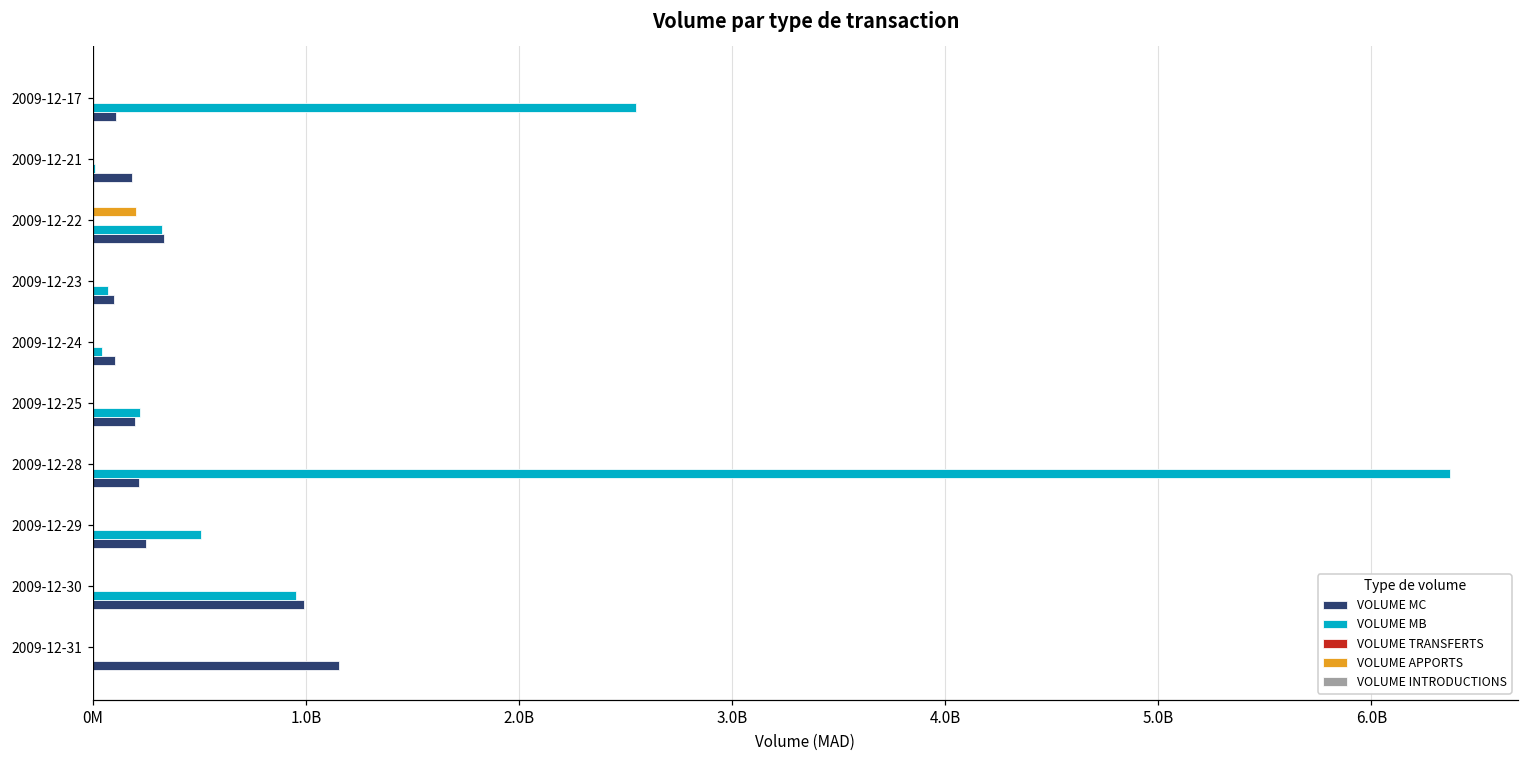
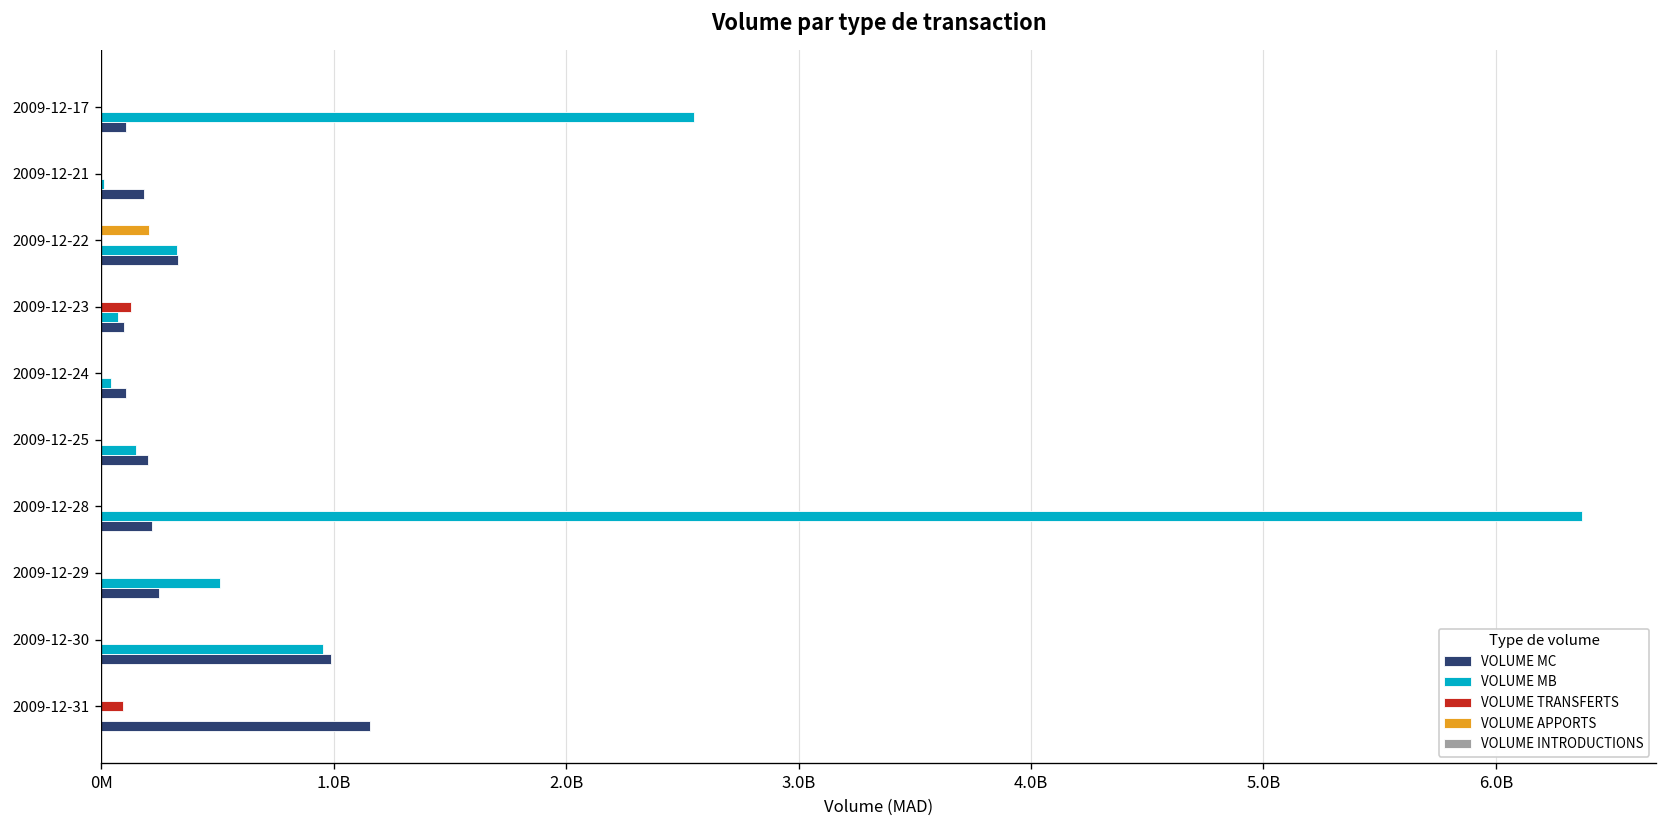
VOLUME TRANSFERTS, 2009-12-23: 0 -> 130000000
VOLUME MB, 2009-12-25: 220000000 -> 150000000
VOLUME TRANSFERTS, 2009-12-31: 0 -> 90000000
